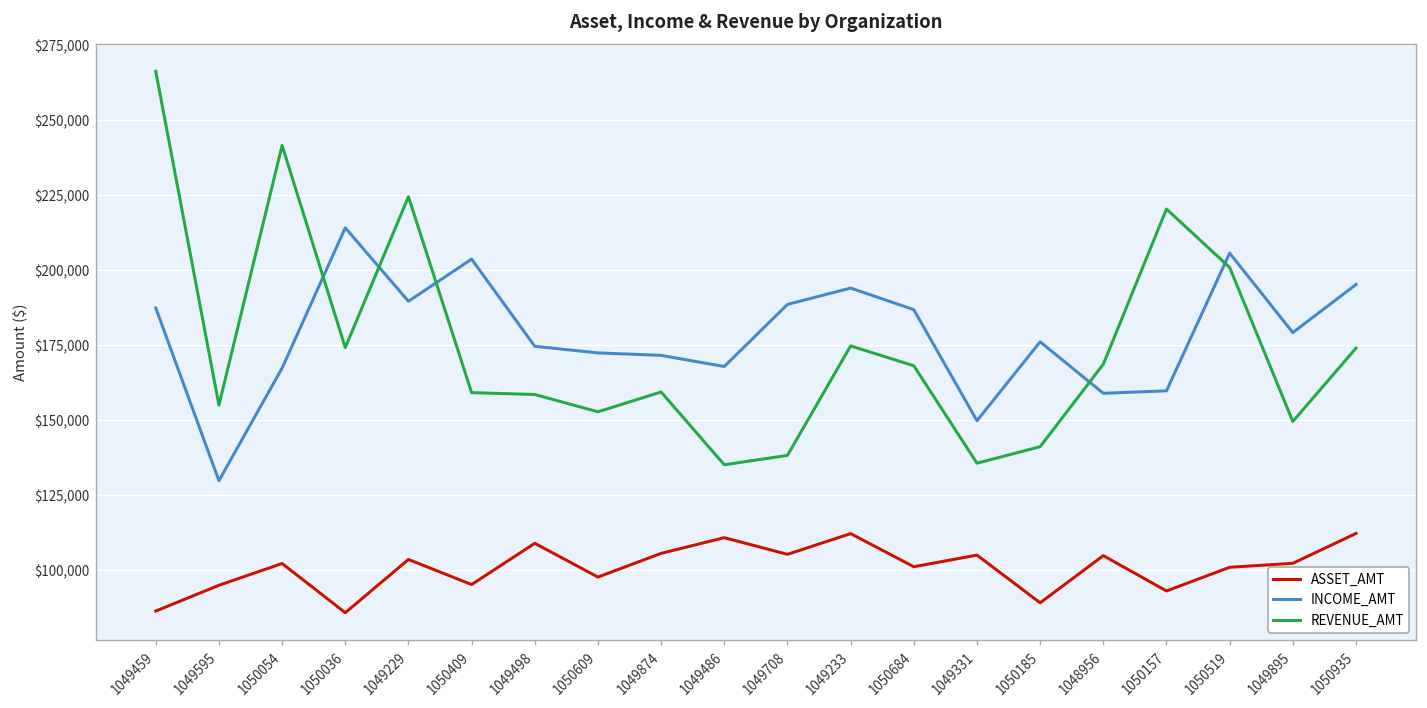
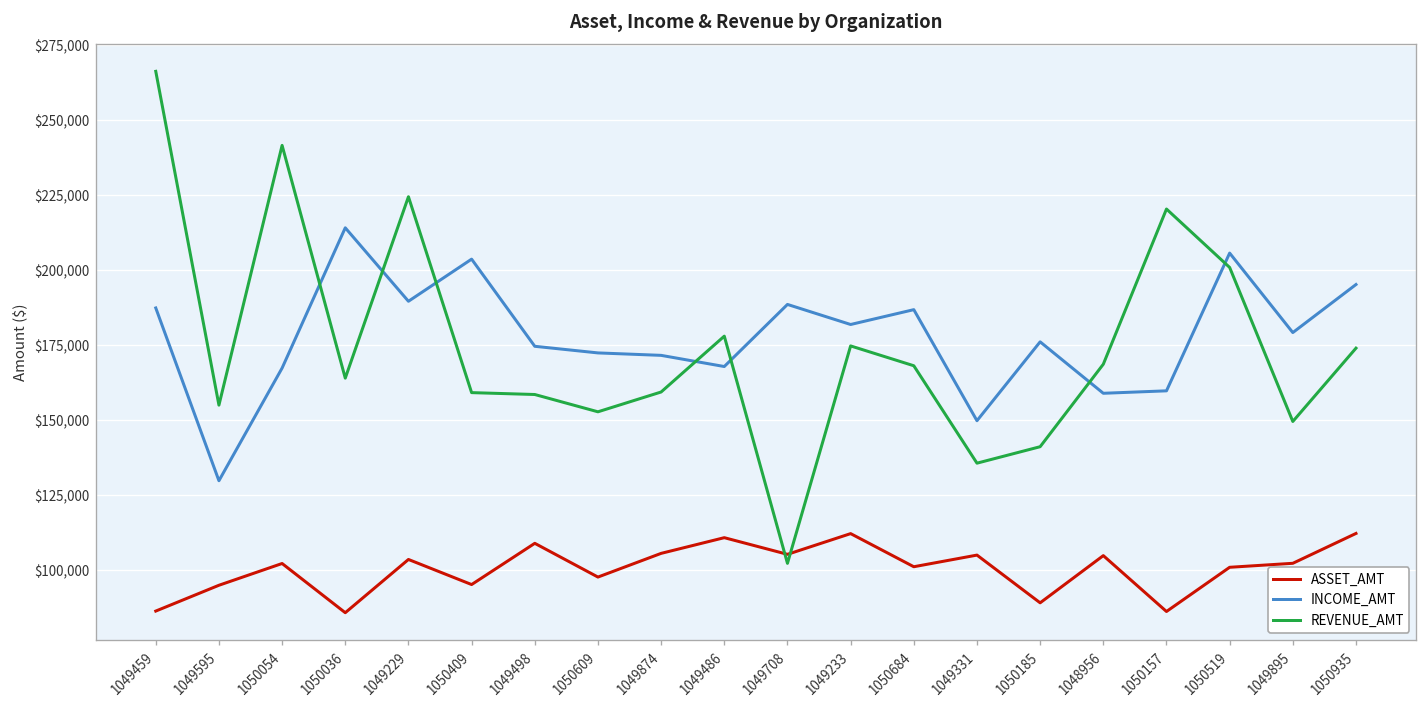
REVENUE_AMT, 1050036: $174,000 -> $164,000
REVENUE_AMT, 1049486: $135,000 -> $178,000
REVENUE_AMT, 1049708: $138,000 -> $102,000
INCOME_AMT, 1049233: $194,000 -> $182,000
ASSET_AMT, 1050157: $93,000 -> $86,000
